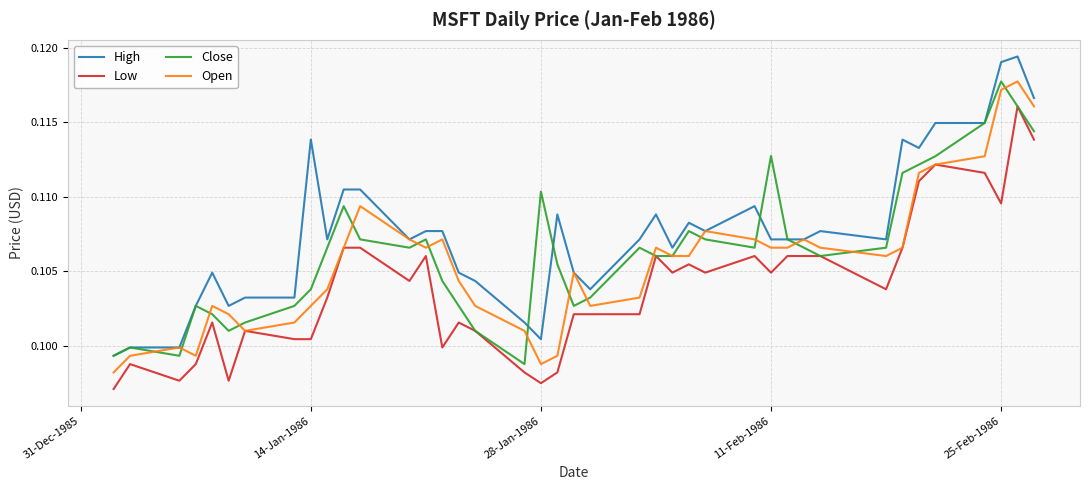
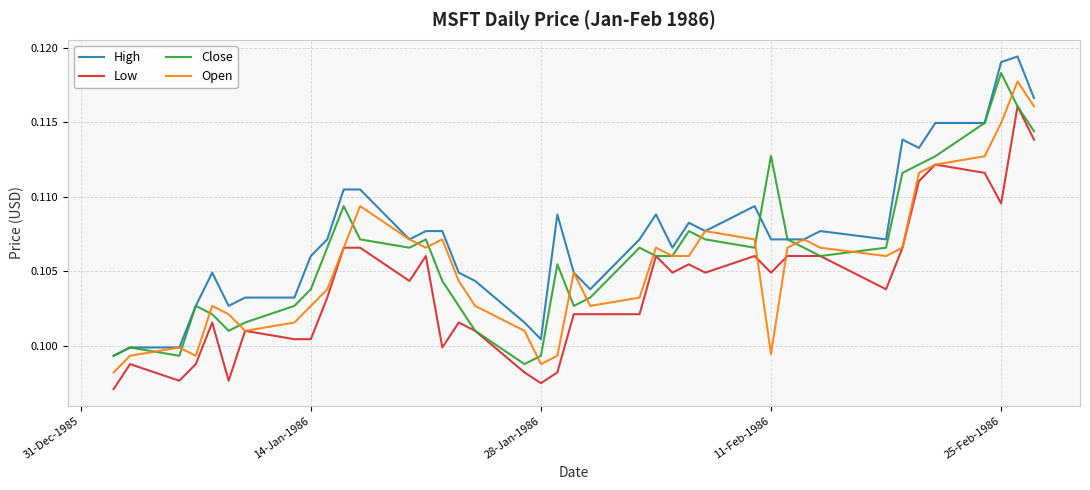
High, 14-Jan-1986: 0.1139 -> 0.1060
Close, 28-Jan-1986: 0.1104 -> 0.0993
Open, 11-Feb-1986: 0.1066 -> 0.0994
Close, 25-Feb-1986: 0.1177 -> 0.1183
Open, 25-Feb-1986: 0.1172 -> 0.1150
